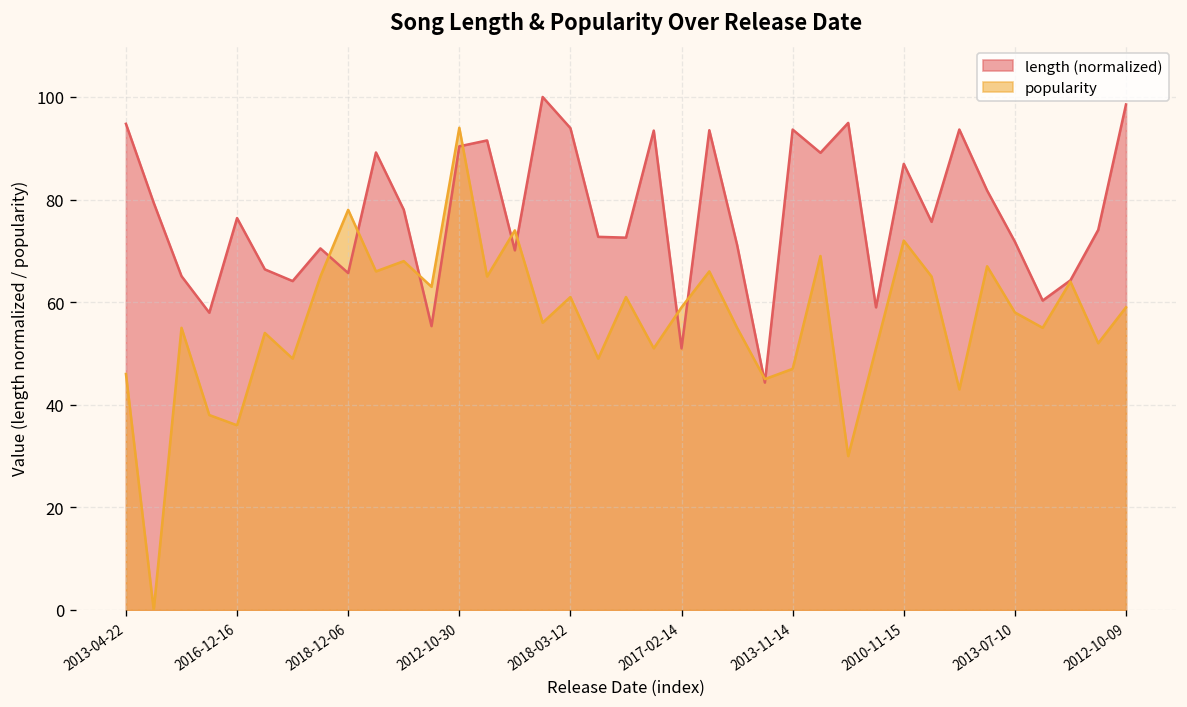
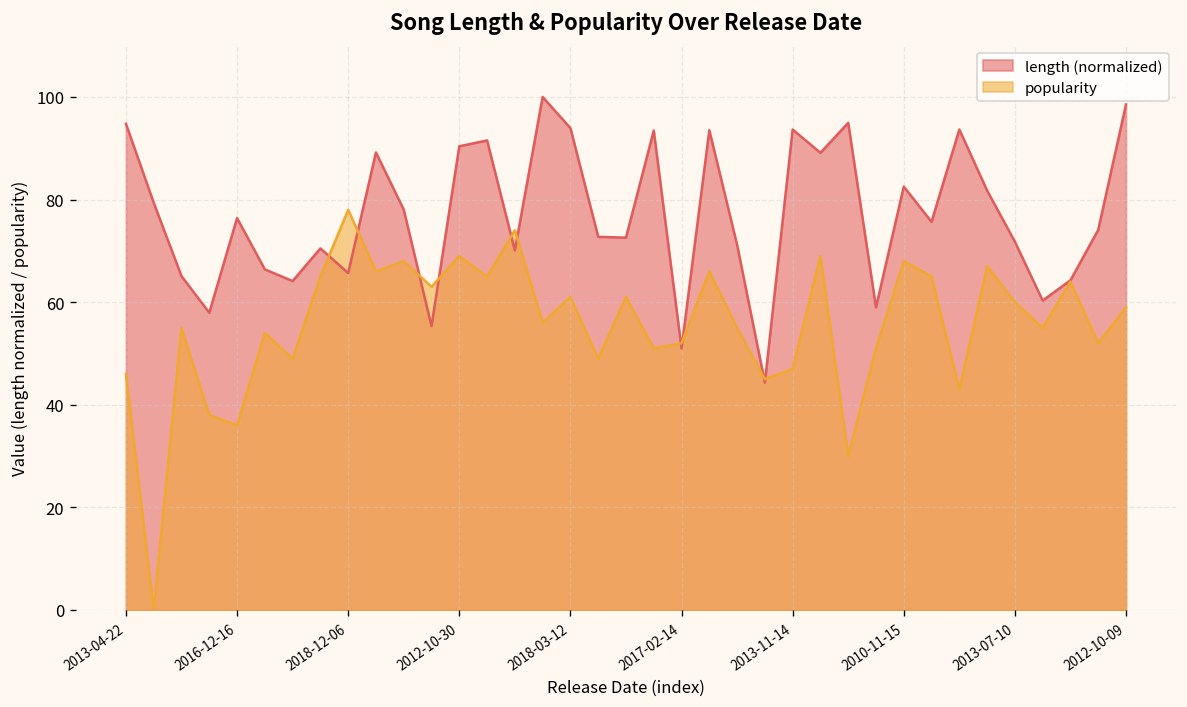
popularity, 2012-10-30: 94 -> 69
popularity, 2017-02-14: 59 -> 52
length (normalized), 2010-11-15: 87 -> 83
popularity, 2010-11-15: 72 -> 68
popularity, 2013-07-10: 58 -> 60
